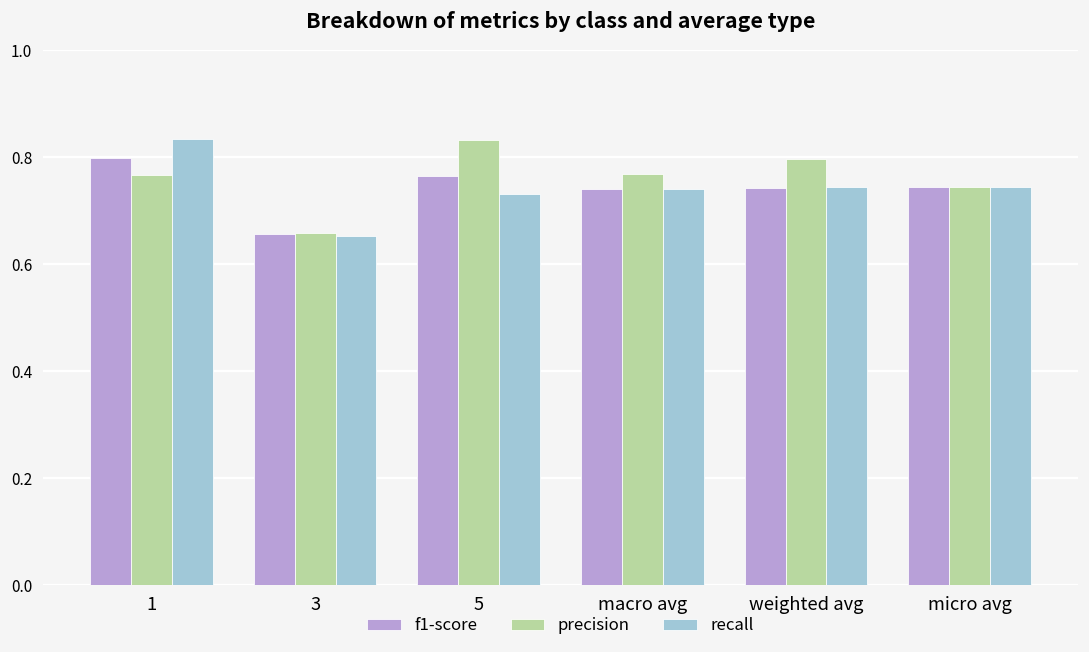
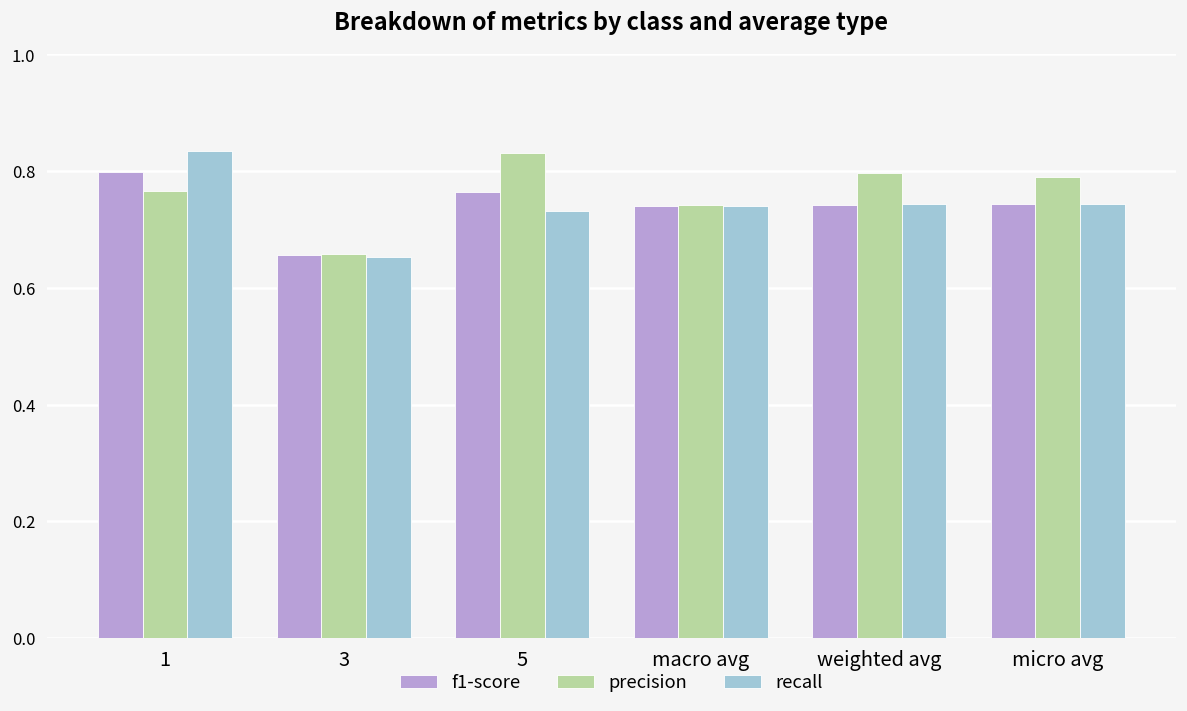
precision, macro avg: 0.77 -> 0.74
precision, micro avg: 0.74 -> 0.79
